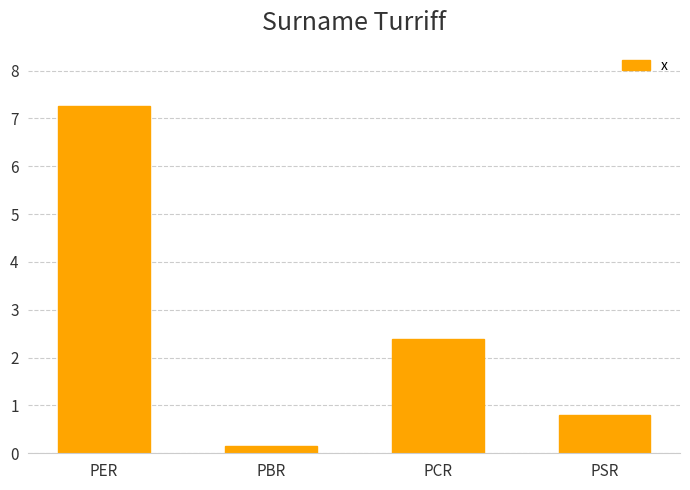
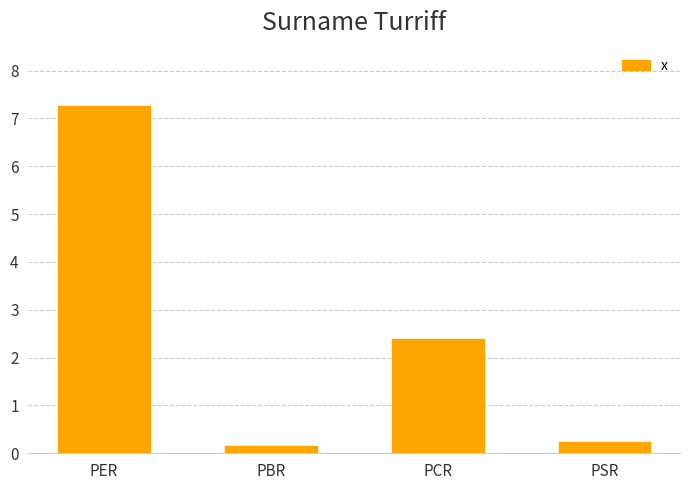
PSR: 0.8 -> 0.2
